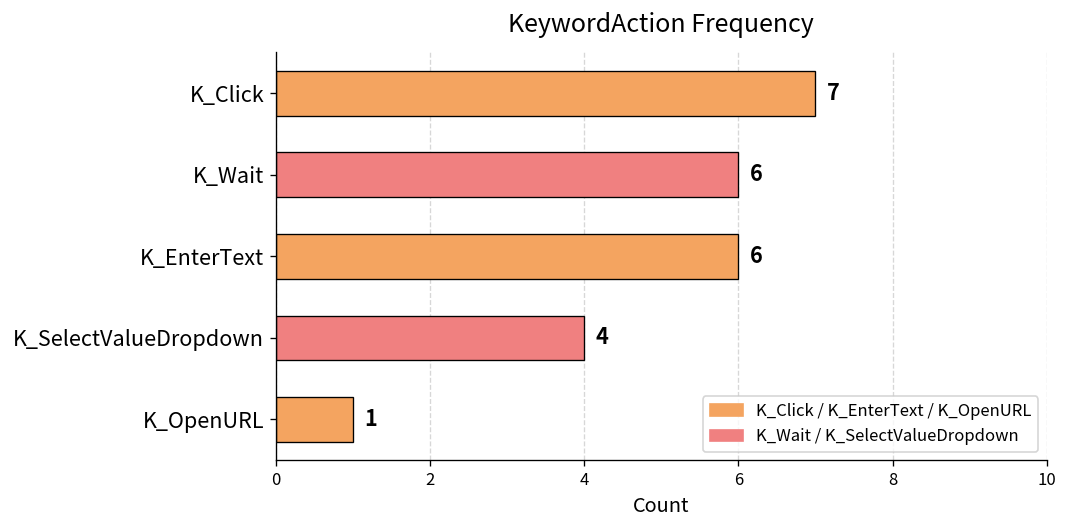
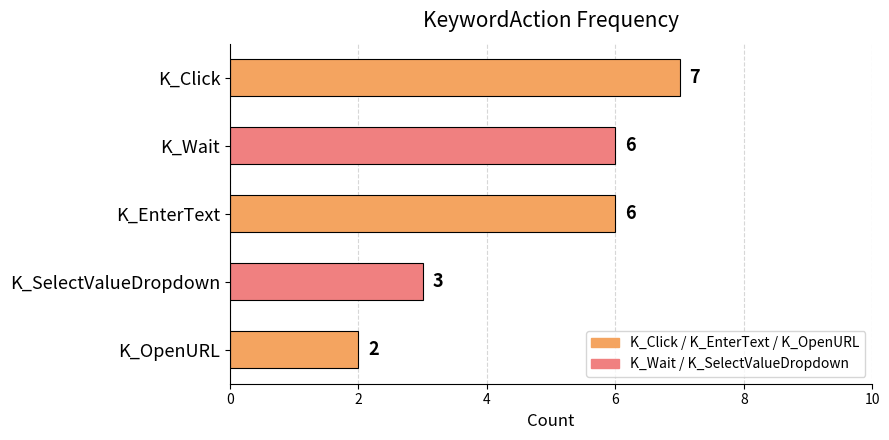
K_SelectValueDropdown: 4 -> 3
K_OpenURL: 1 -> 2
